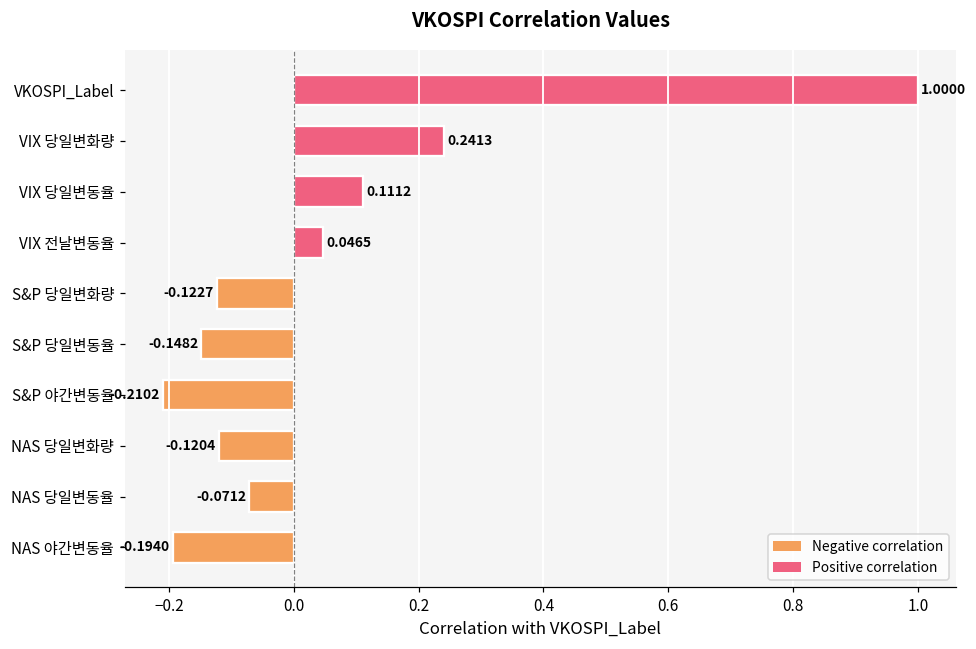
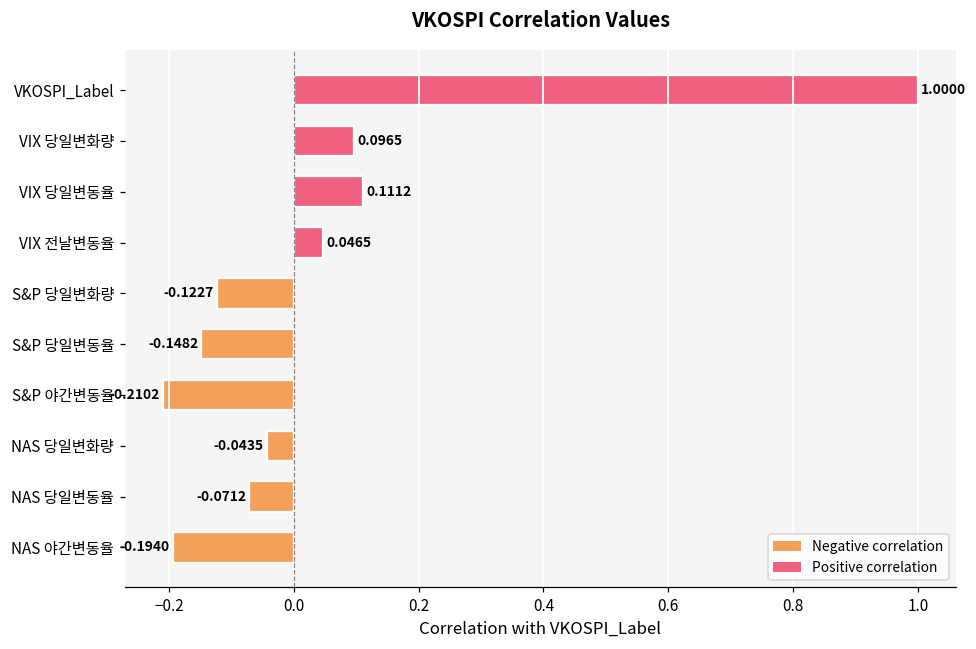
VIX 당일변화량: 0.2413 -> 0.0965
NAS 당일변화량: -0.1204 -> -0.0435
